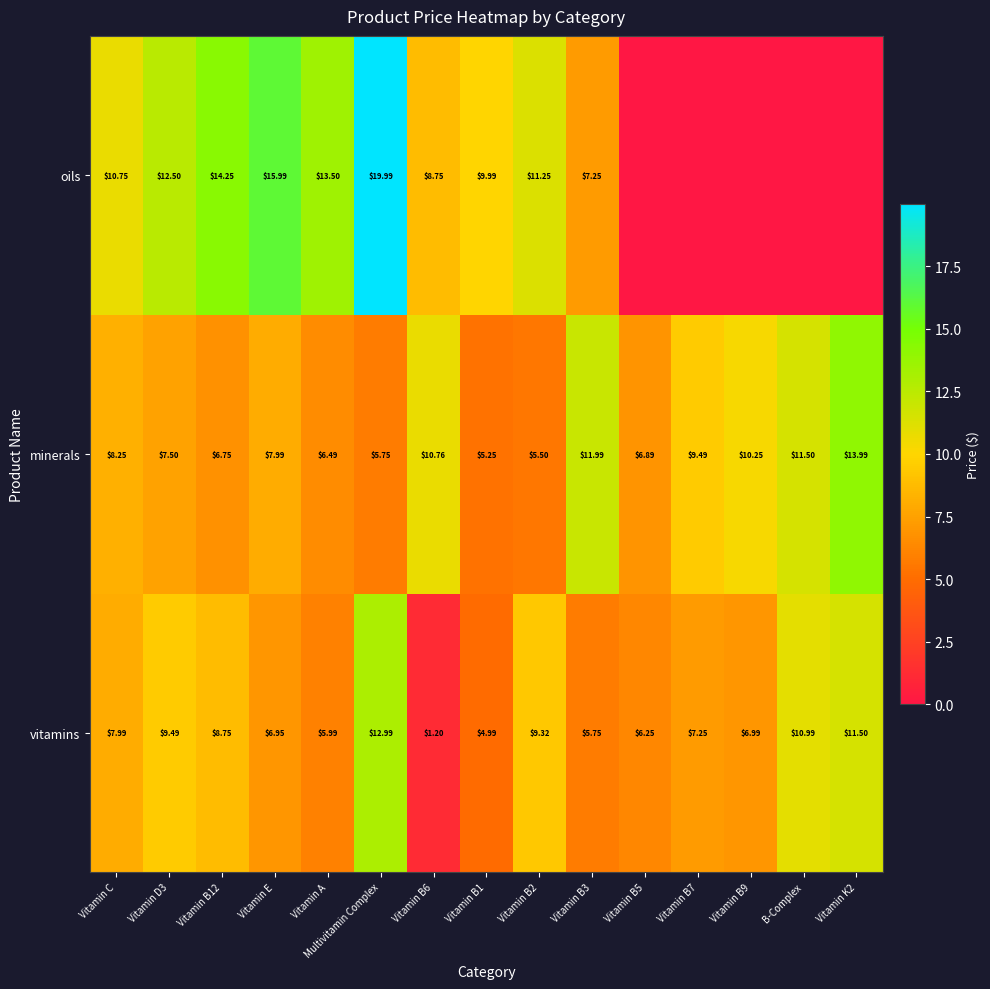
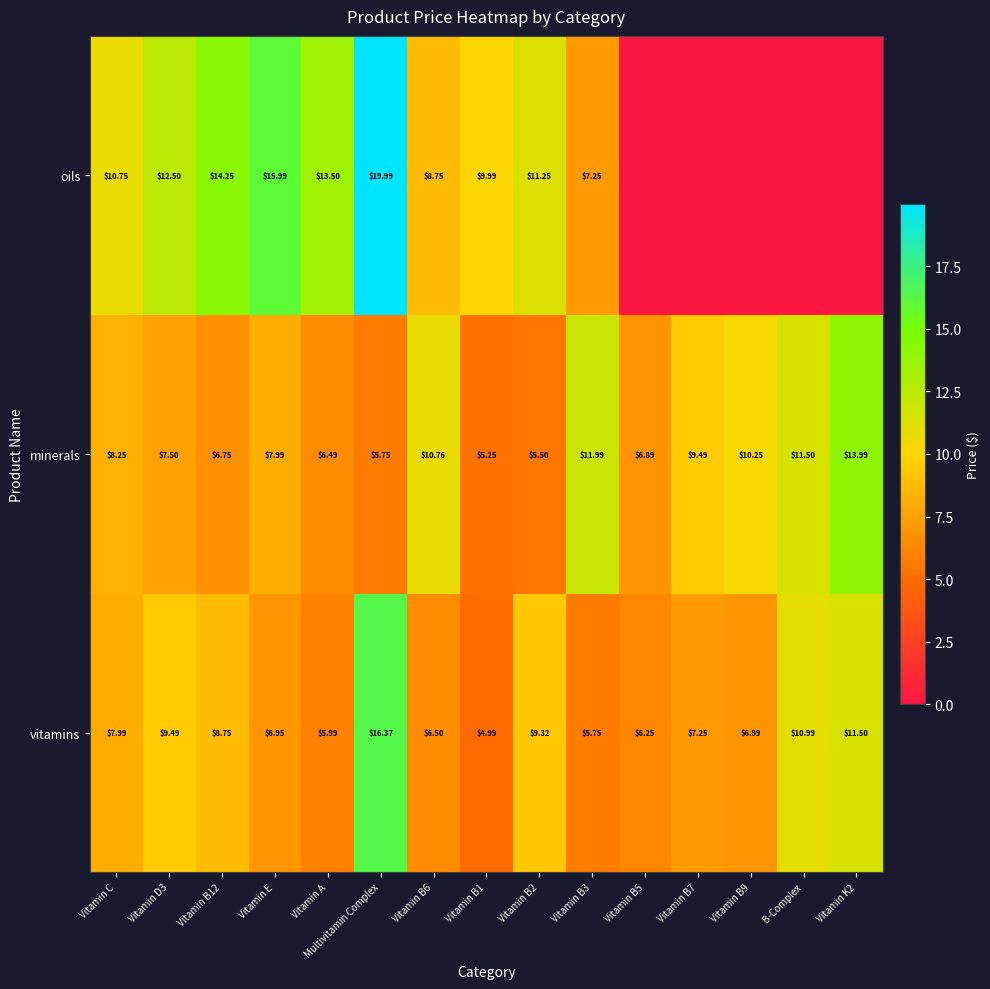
vitamins, Multivitamin Complex: $12.99 -> $16.37
vitamins, Vitamin B6: $1.20 -> $6.50
